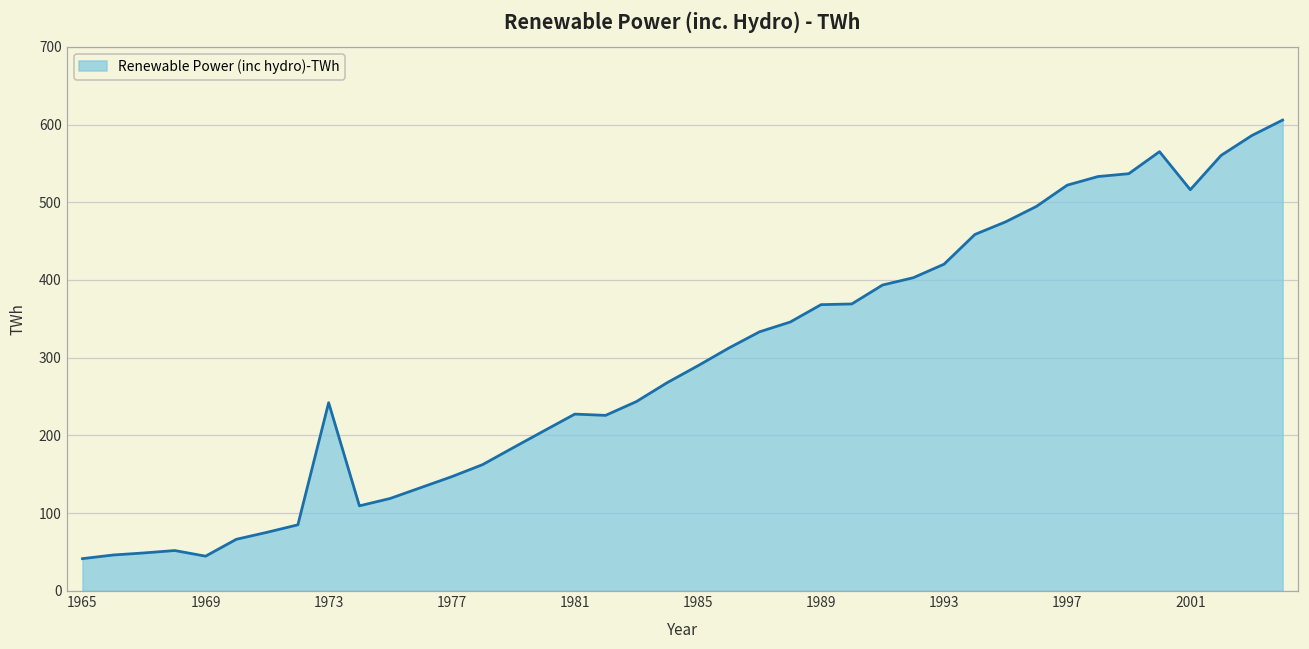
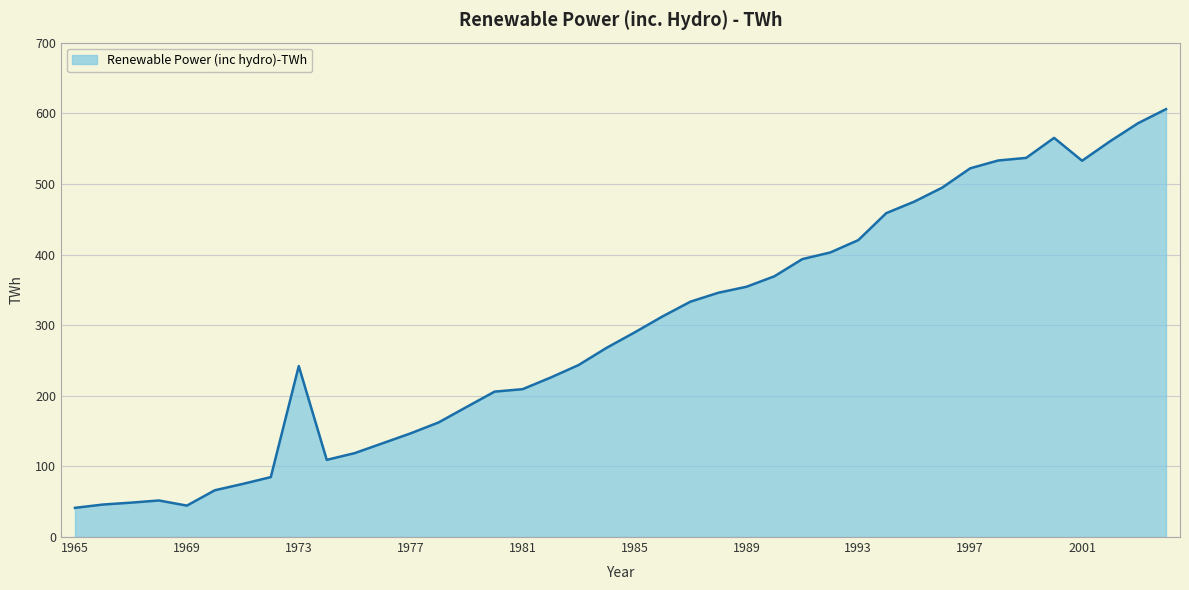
1981: 230 -> 210
1989: 370 -> 350
2001: 520 -> 530
